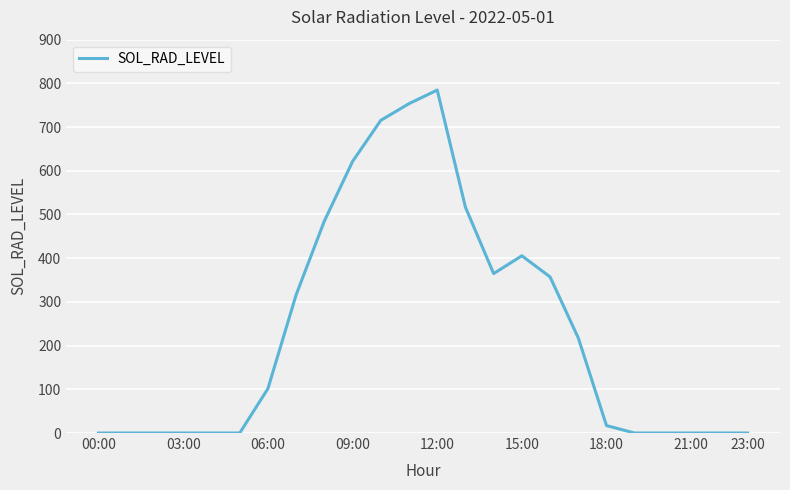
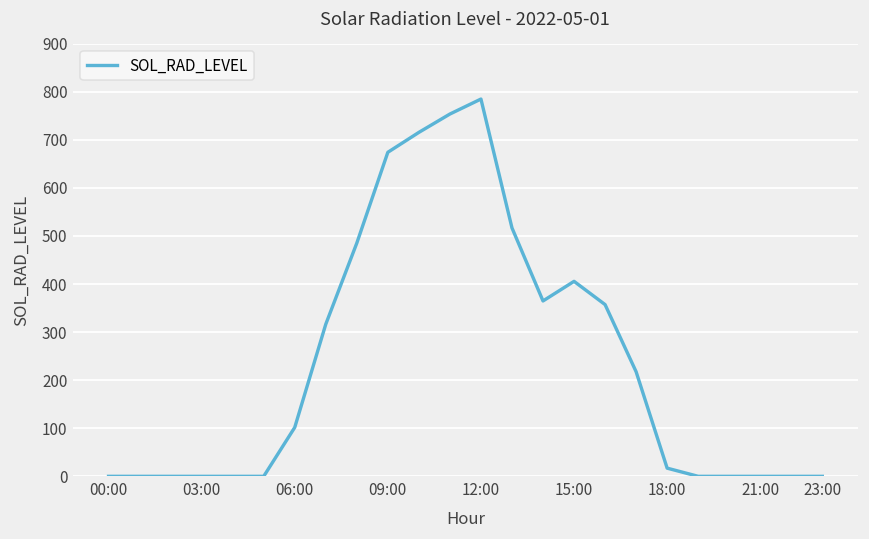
09:00: 620 -> 670
